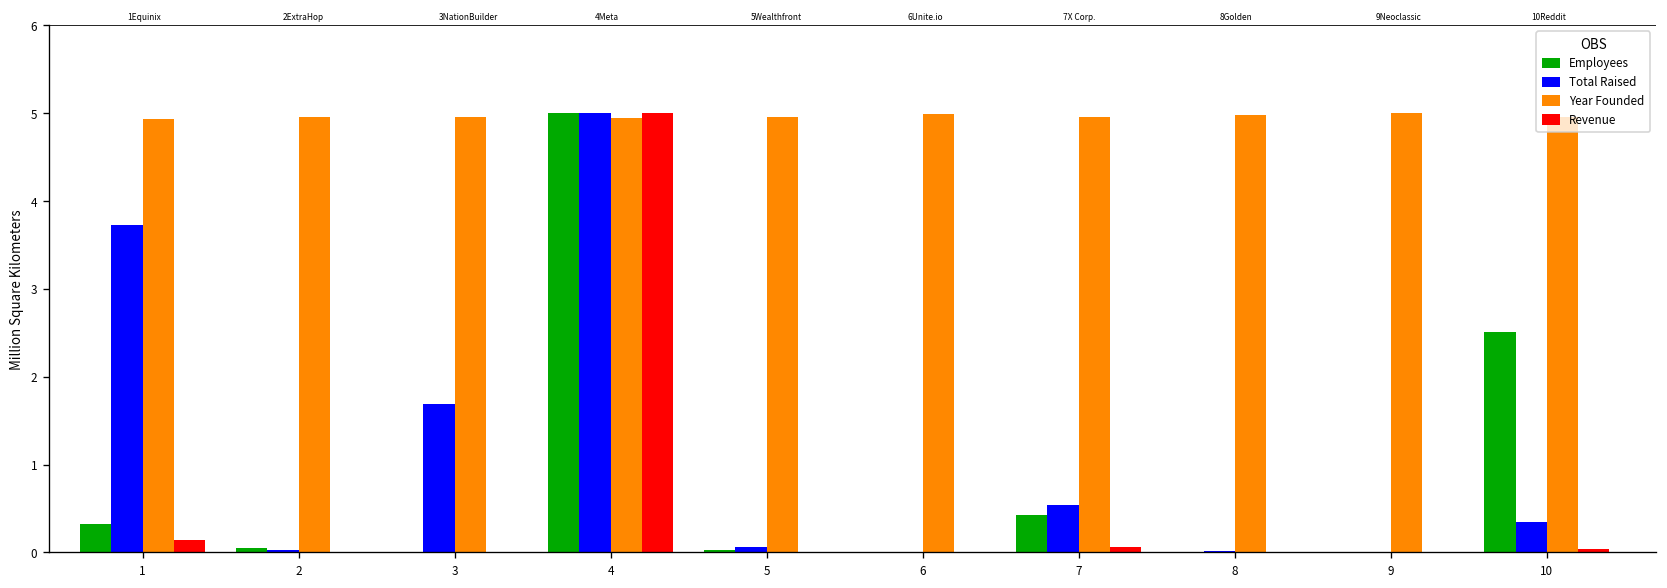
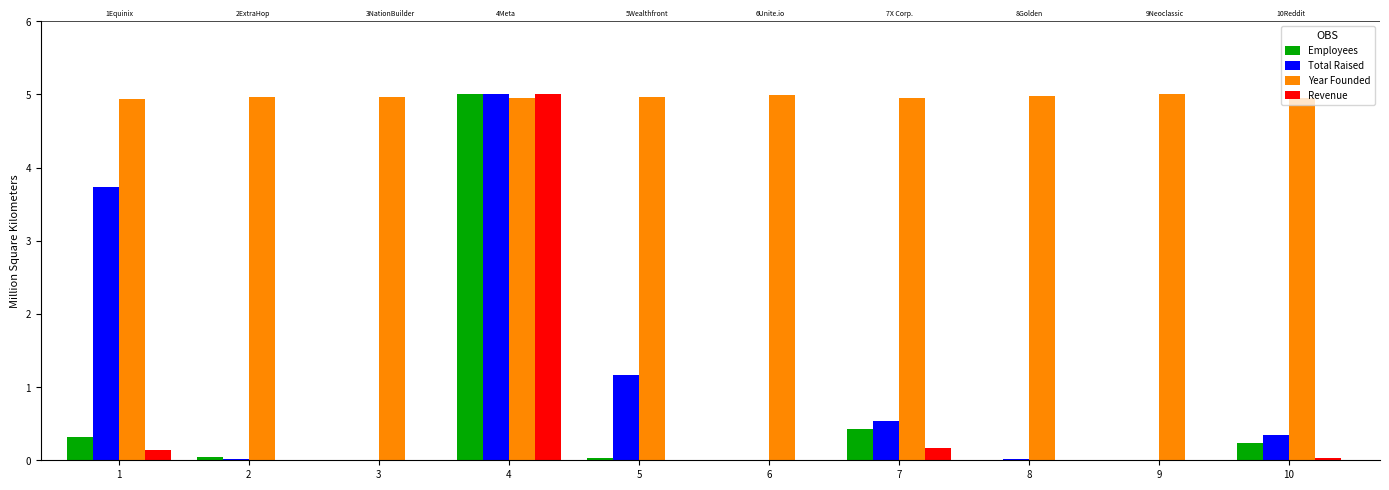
Total Raised, 3: 1.7 -> 0.0
Total Raised, 5: 0.1 -> 1.2
Revenue, 7: 0.1 -> 0.2
Employees, 10: 2.5 -> 0.2
